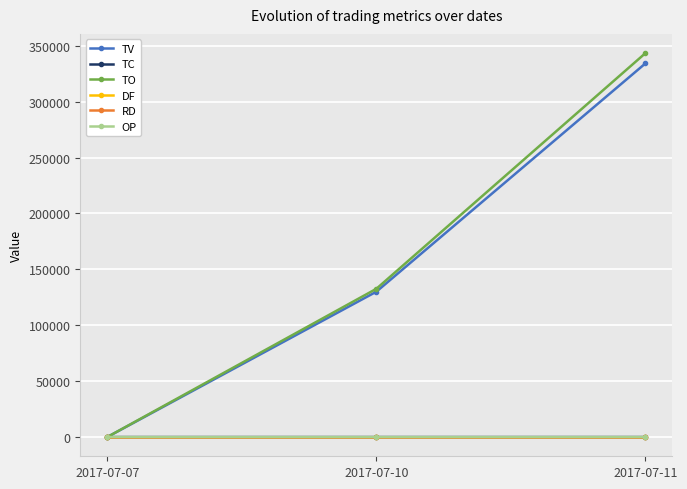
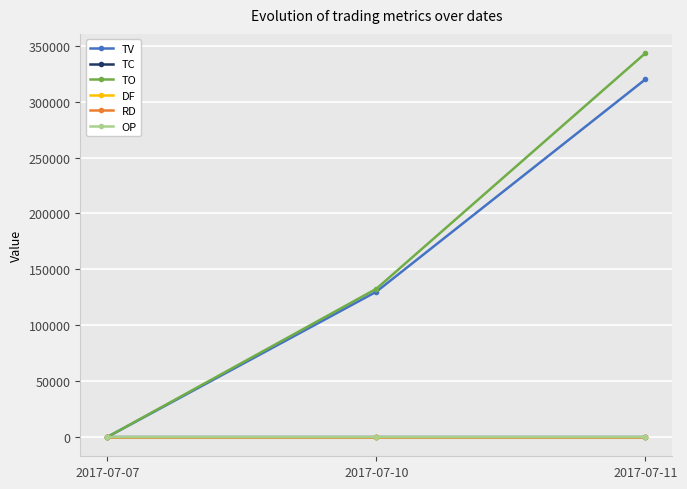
TV, 2017-07-11: 334000 -> 320000
